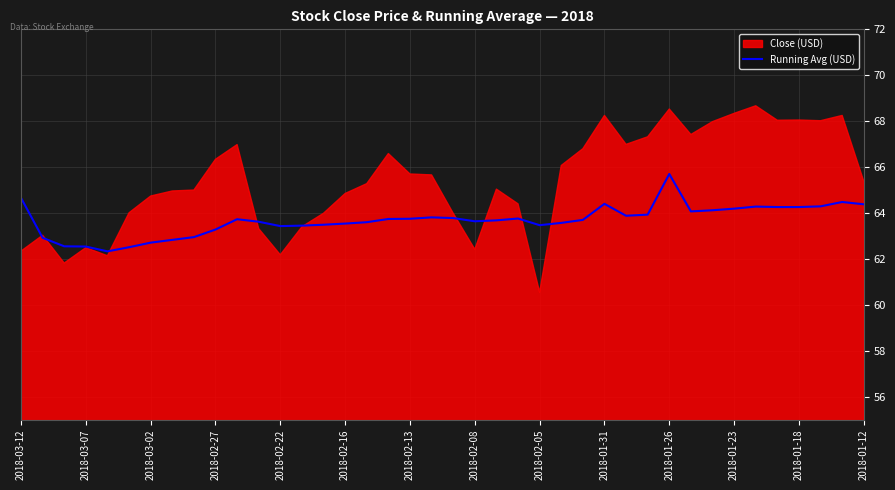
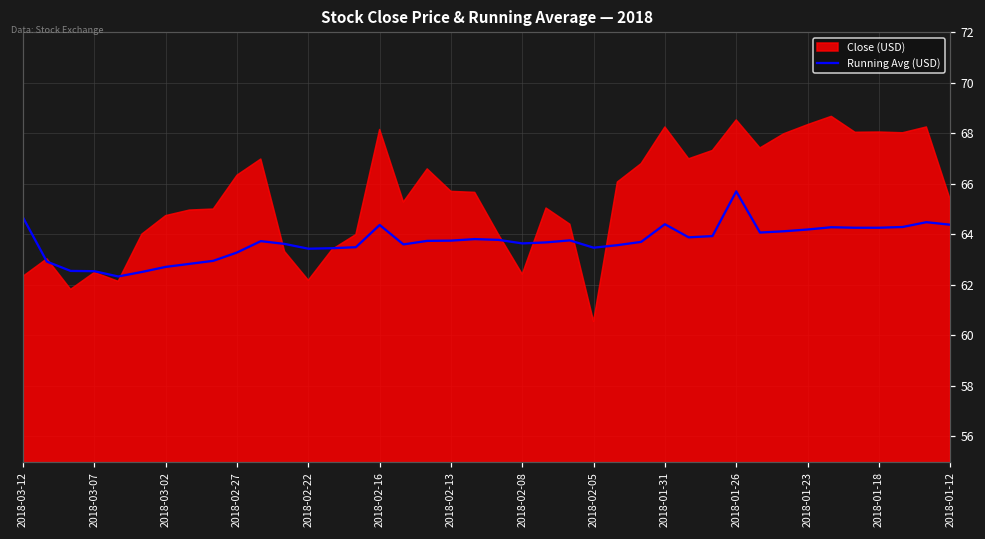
Running Avg (USD), 2018-02-16: 63.5 -> 64.4
Close (USD), 2018-02-16: 64.9 -> 68.2
